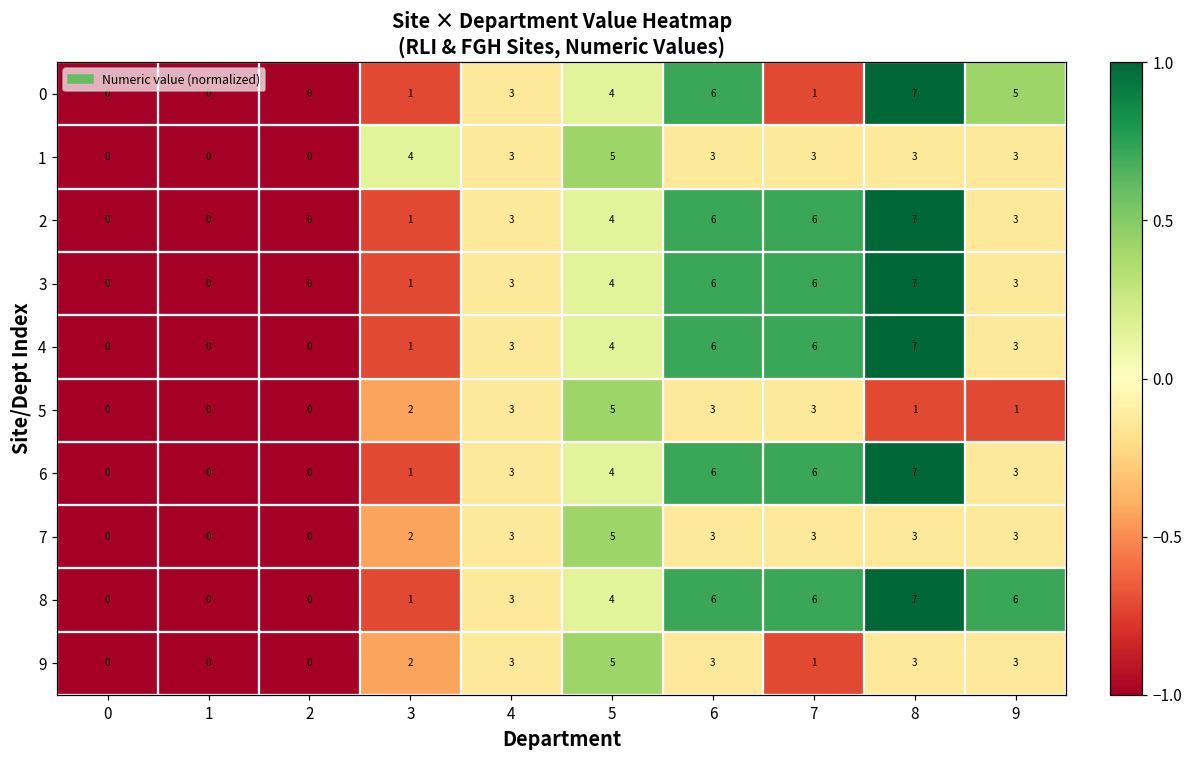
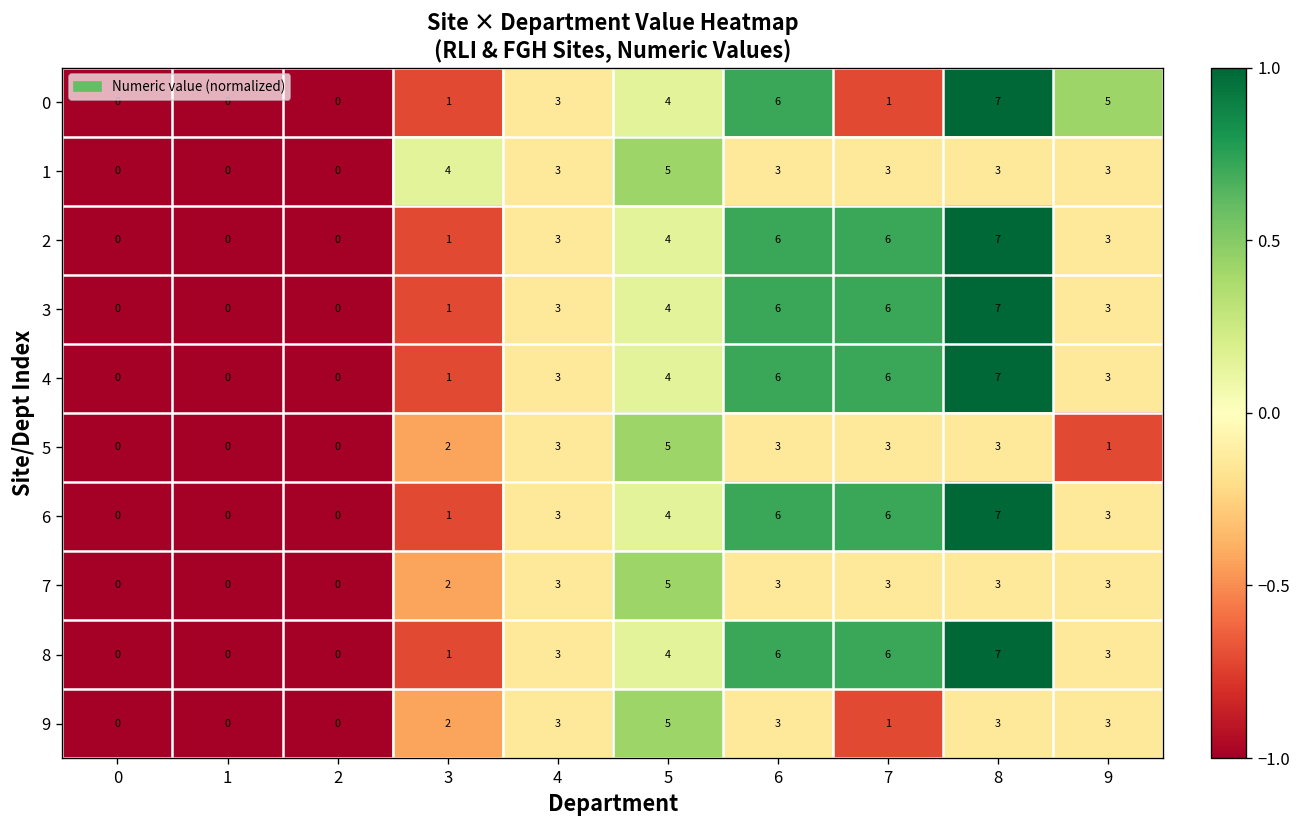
5, 8: 1 -> 3
8, 9: 6 -> 3
